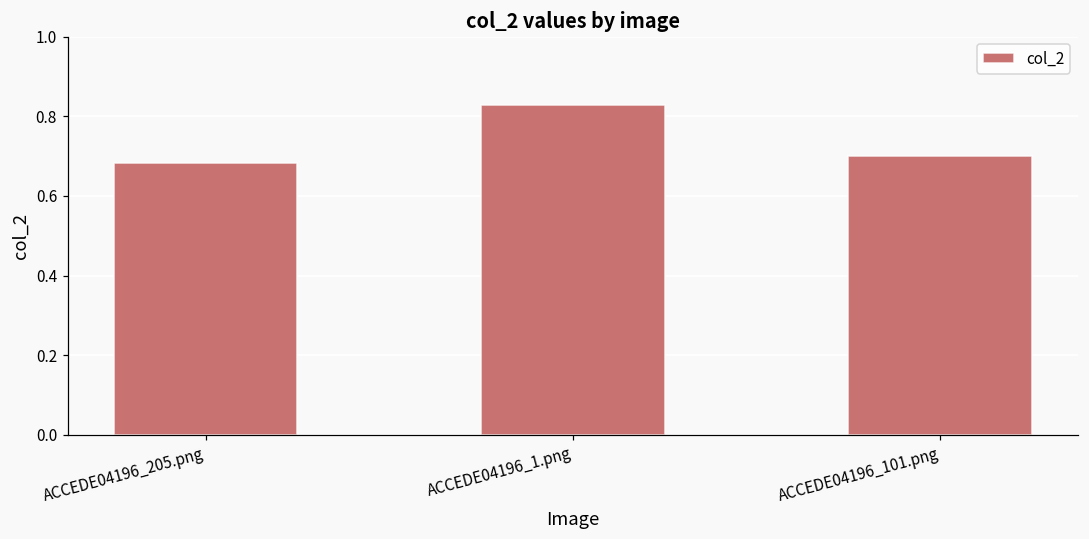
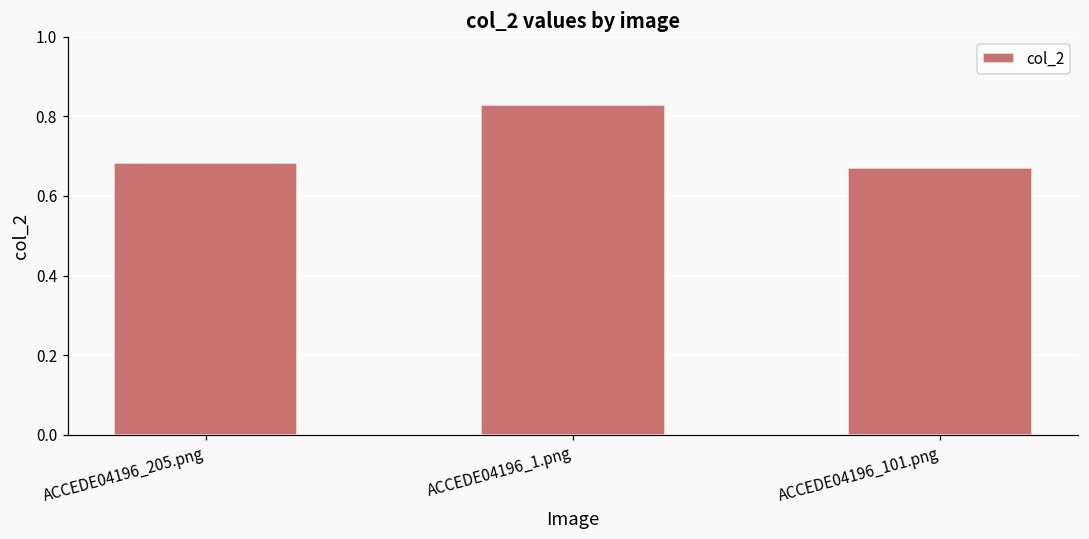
ACCEDE04196_101.png: 0.70 -> 0.67
